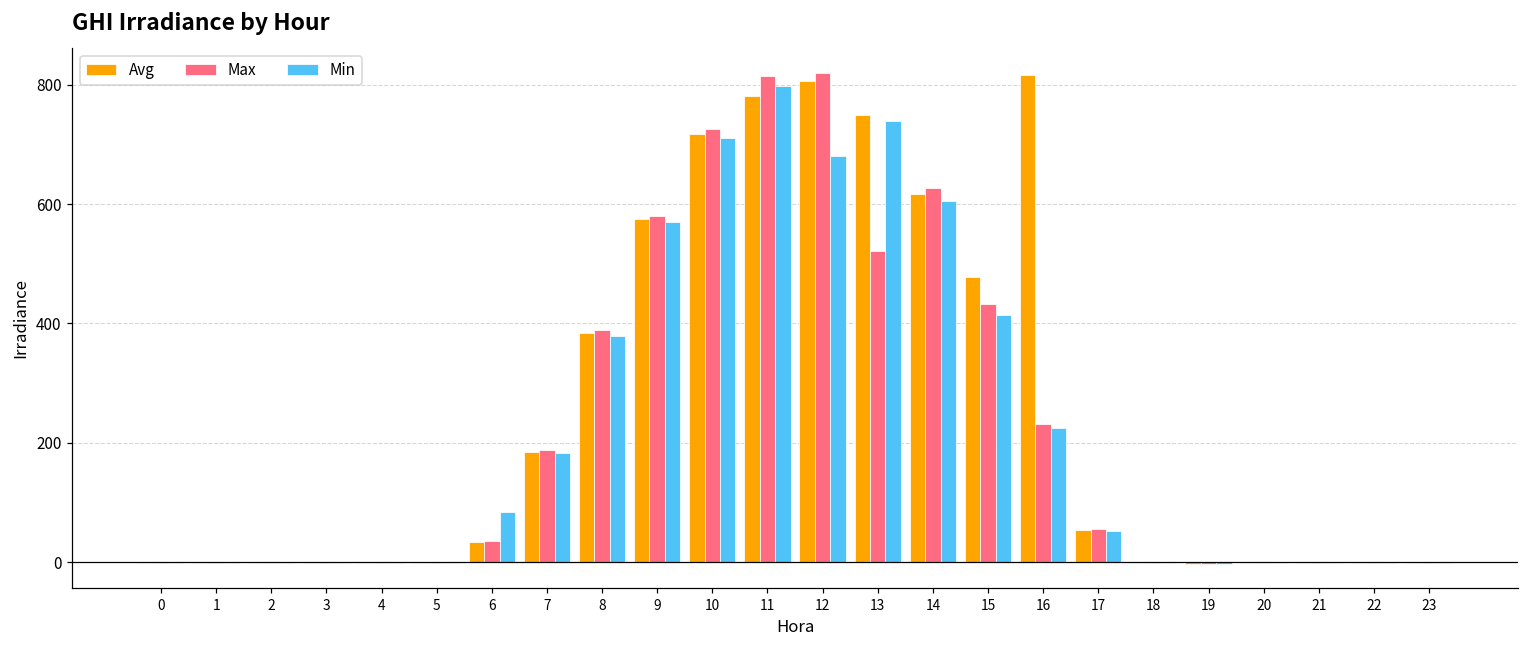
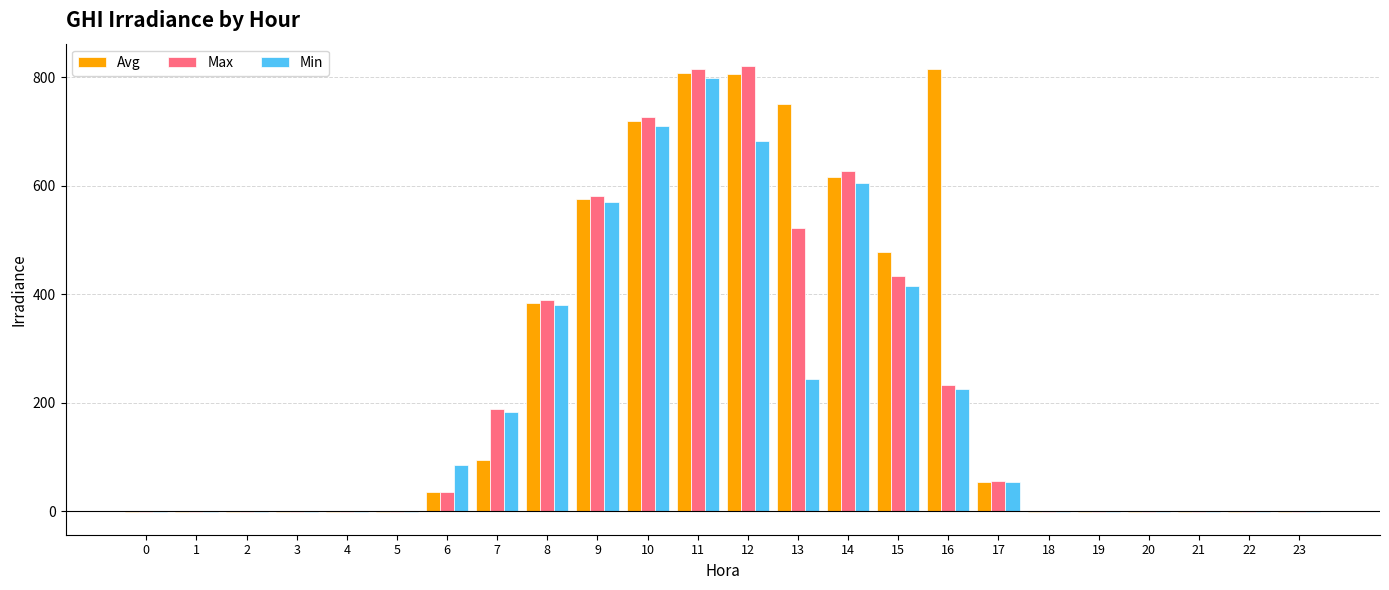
Avg, 7: 190 -> 90
Avg, 11: 780 -> 810
Min, 13: 740 -> 240
